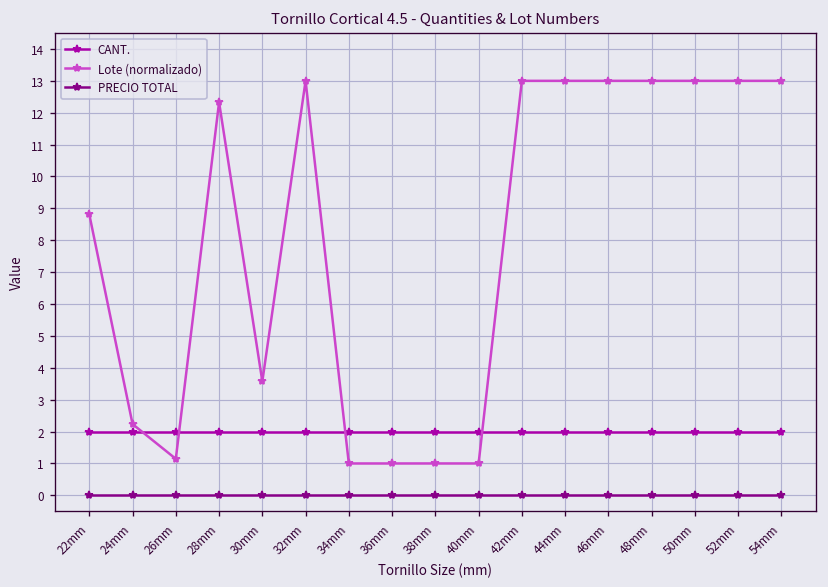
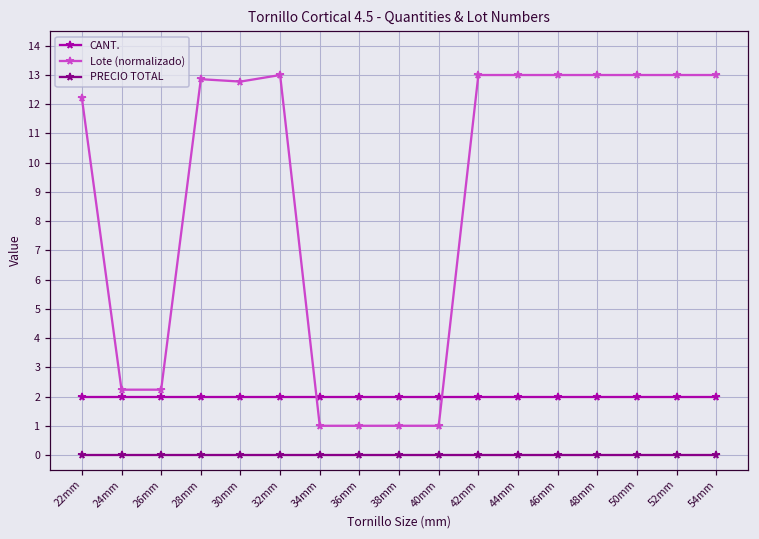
Lote (normalizado), 22mm: 8.8 -> 12.2
Lote (normalizado), 26mm: 1.1 -> 2.2
Lote (normalizado), 28mm: 12.3 -> 12.9
Lote (normalizado), 30mm: 3.6 -> 12.8
